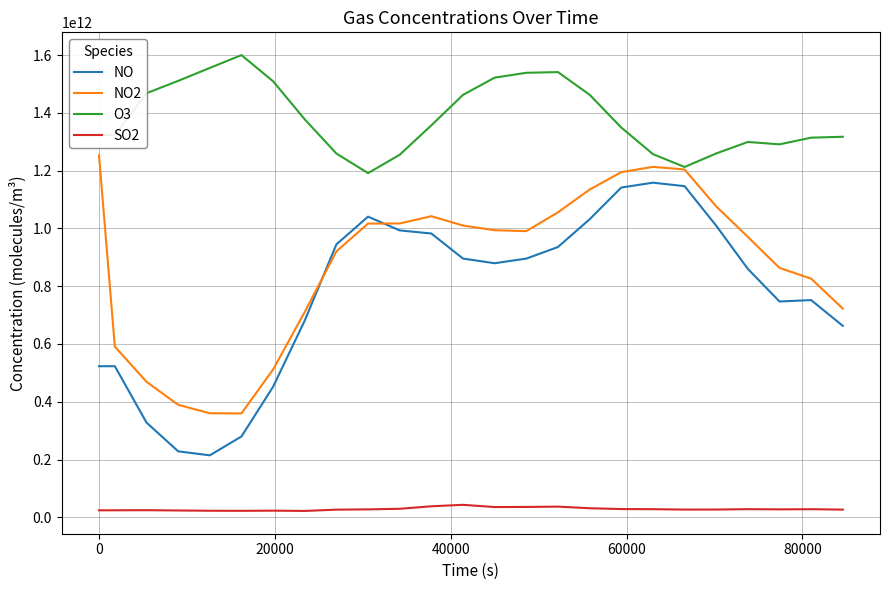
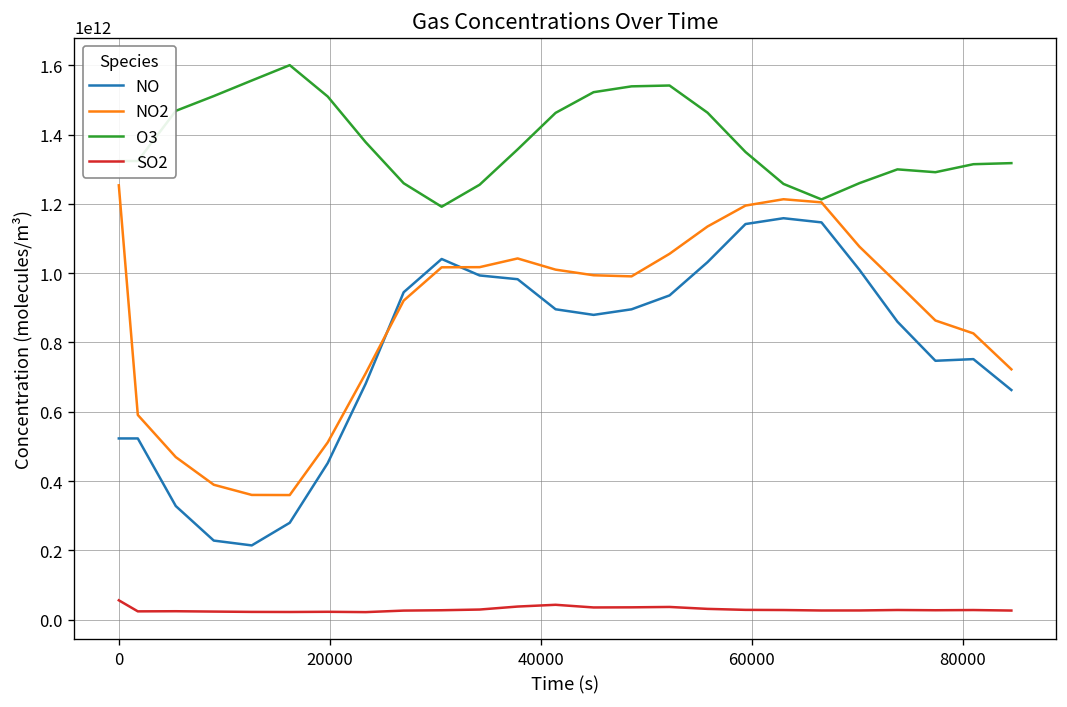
SO2, 0: 20000000000 -> 60000000000
